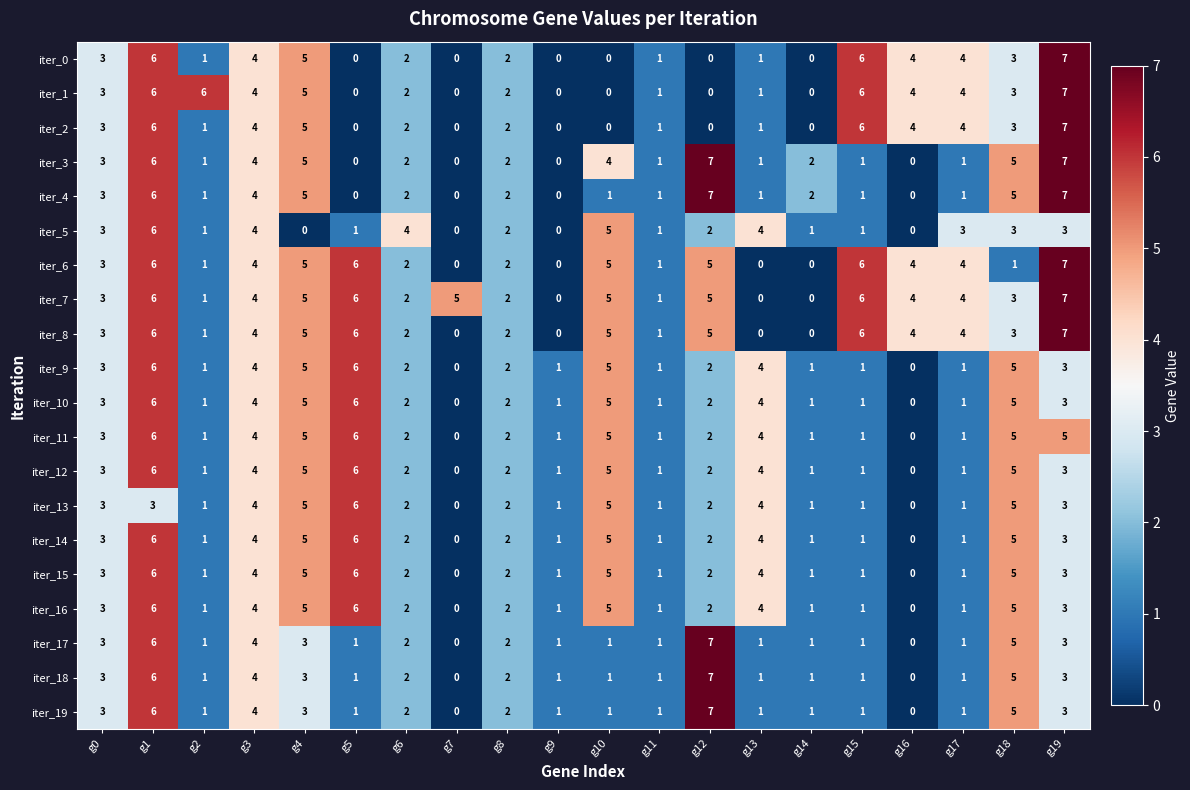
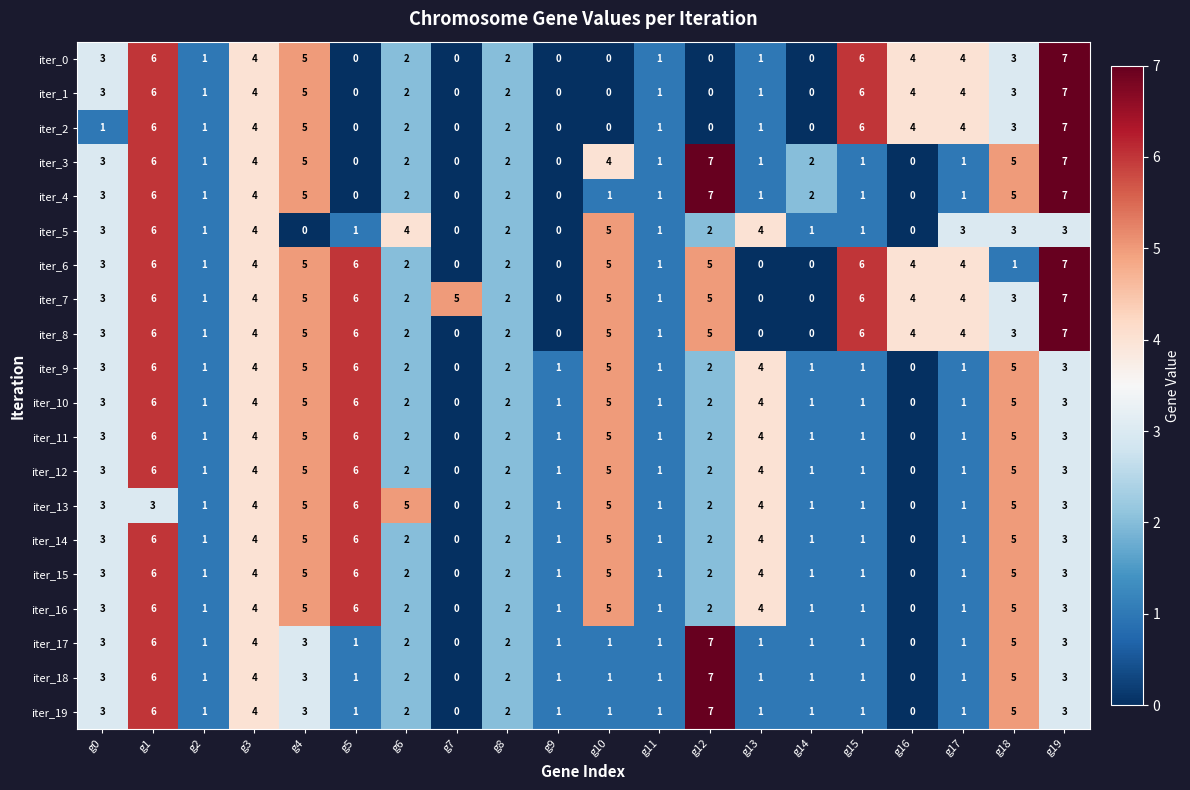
iter_1, g2: 6 -> 1
iter_2, g0: 3 -> 1
iter_11, g19: 5 -> 3
iter_13, g6: 2 -> 5
